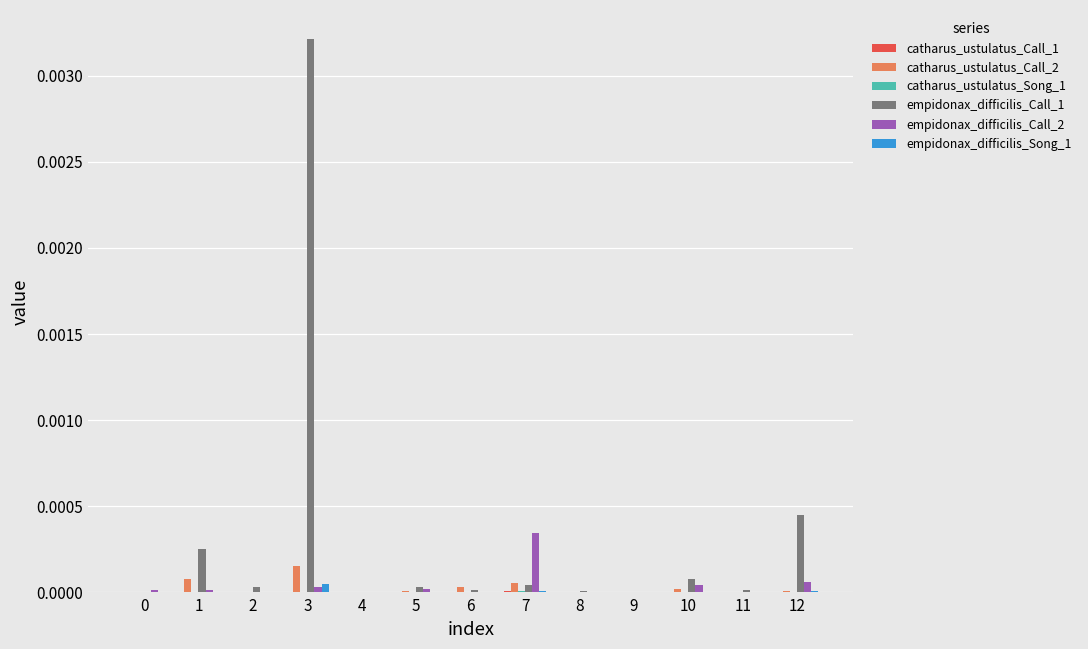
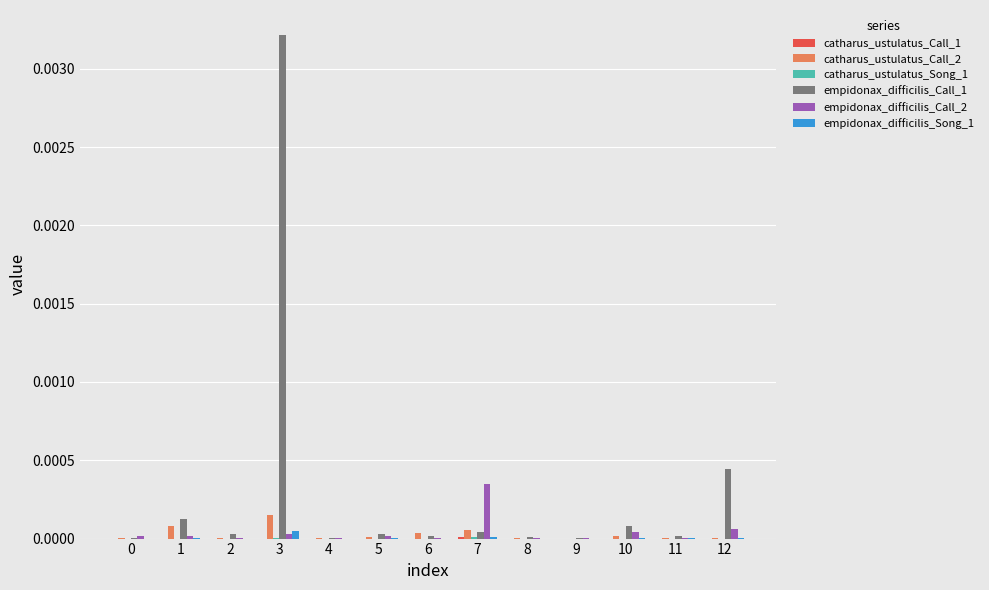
empidonax_difficilis_Call_1, 1: 0.00025 -> 0.00012
